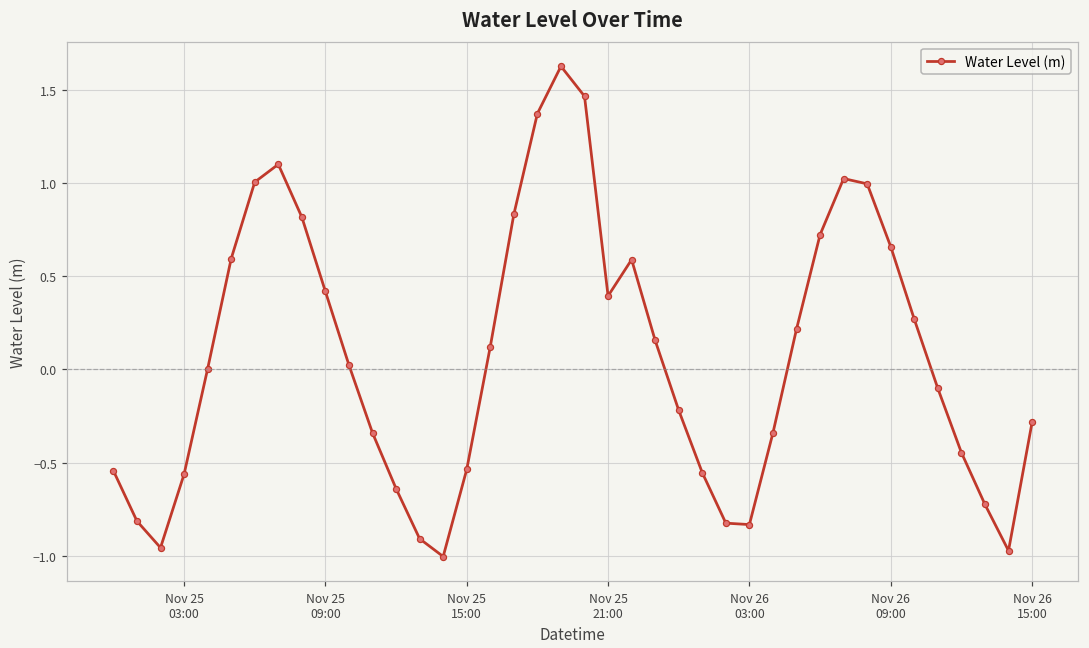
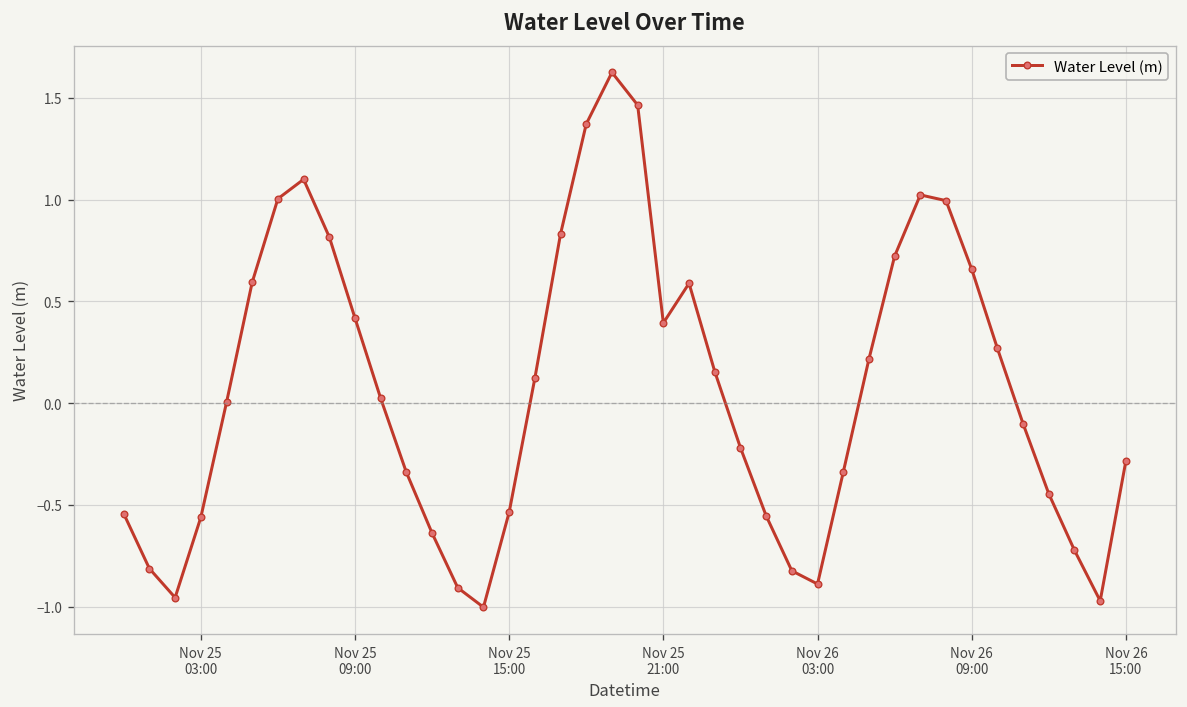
Nov 26 03:00: -0.83 -> -0.89
